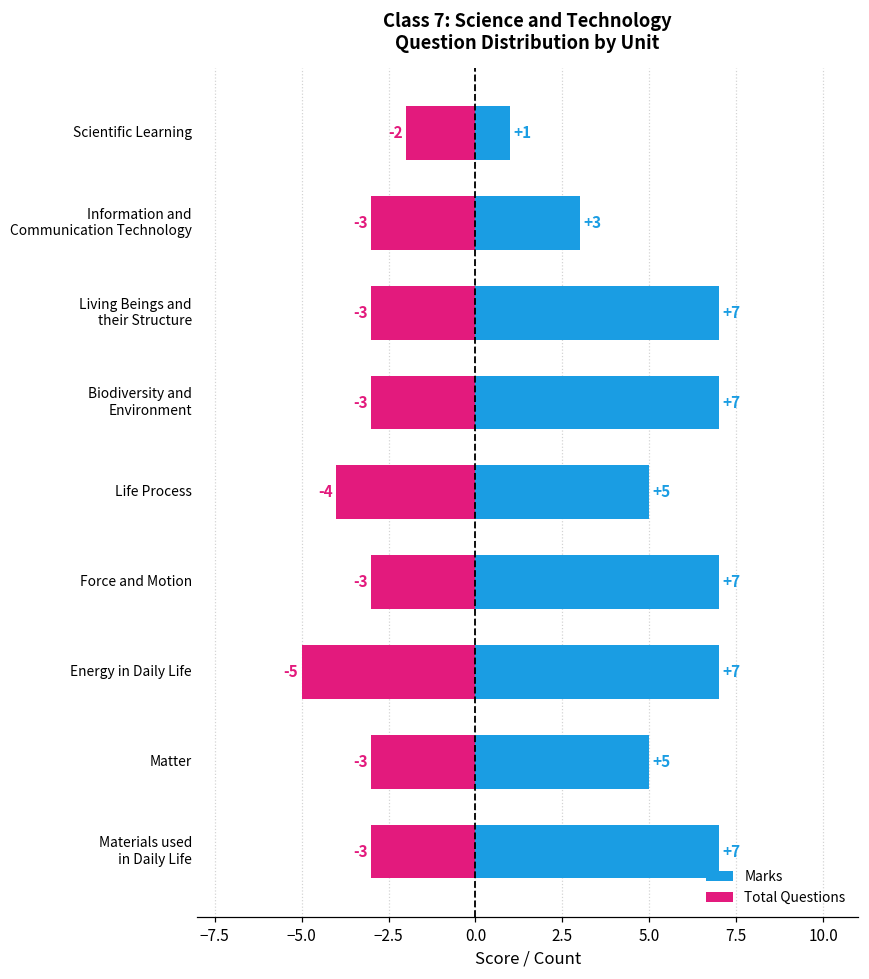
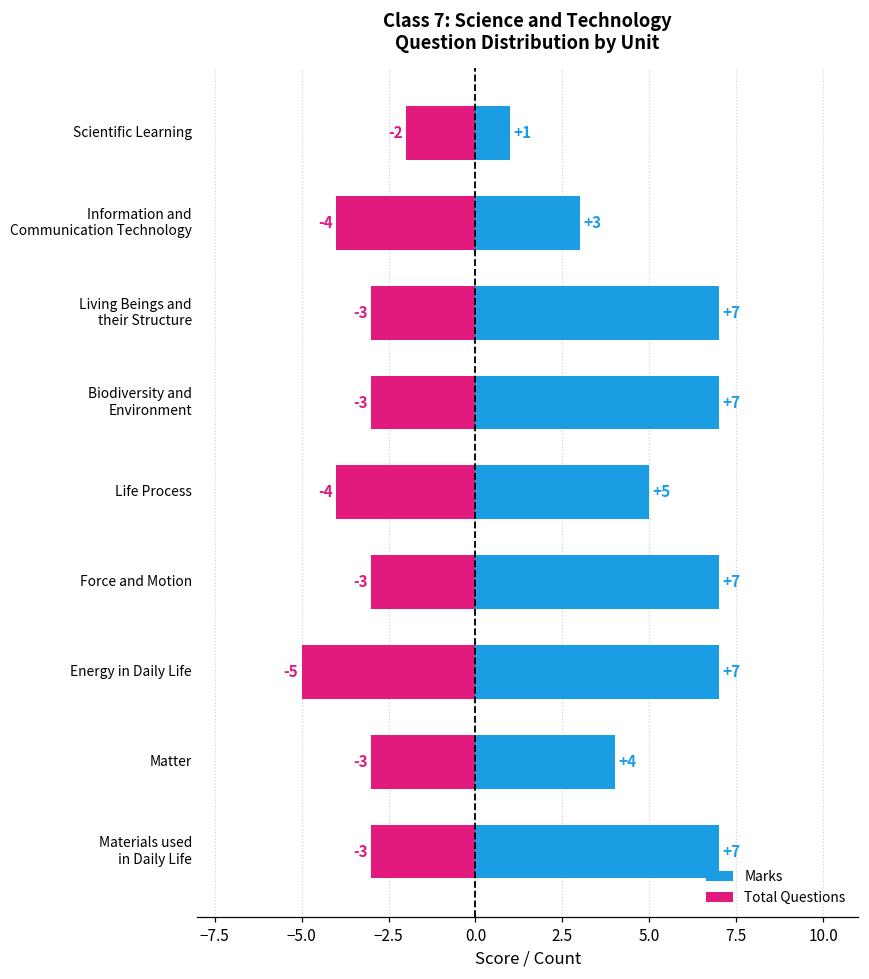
Total Questions, Information and Communication Technology: -3 -> -4
Marks, Matter: +5 -> +4
